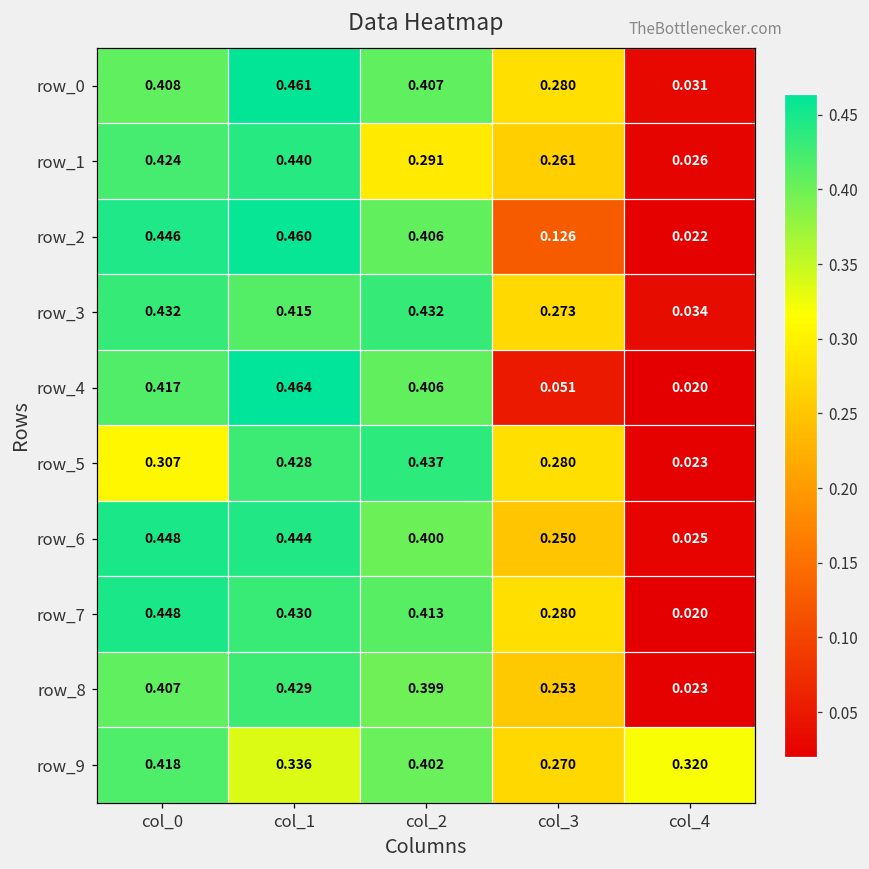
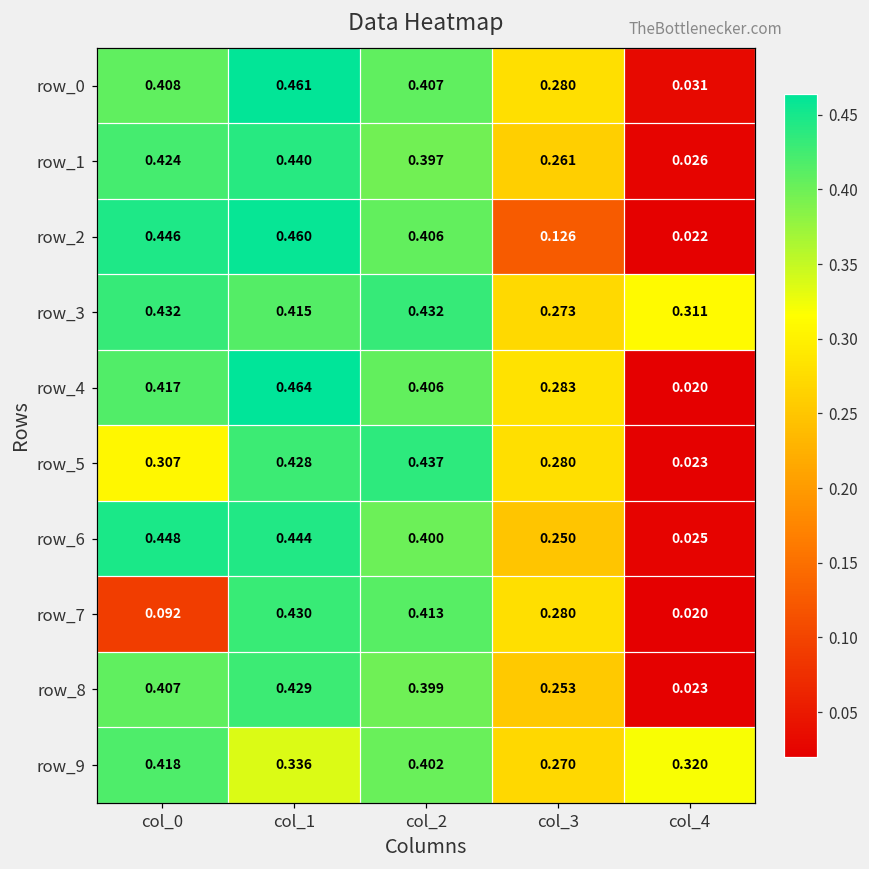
row_1, col_2: 0.291 -> 0.397
row_3, col_4: 0.034 -> 0.311
row_4, col_3: 0.051 -> 0.283
row_7, col_0: 0.448 -> 0.092
